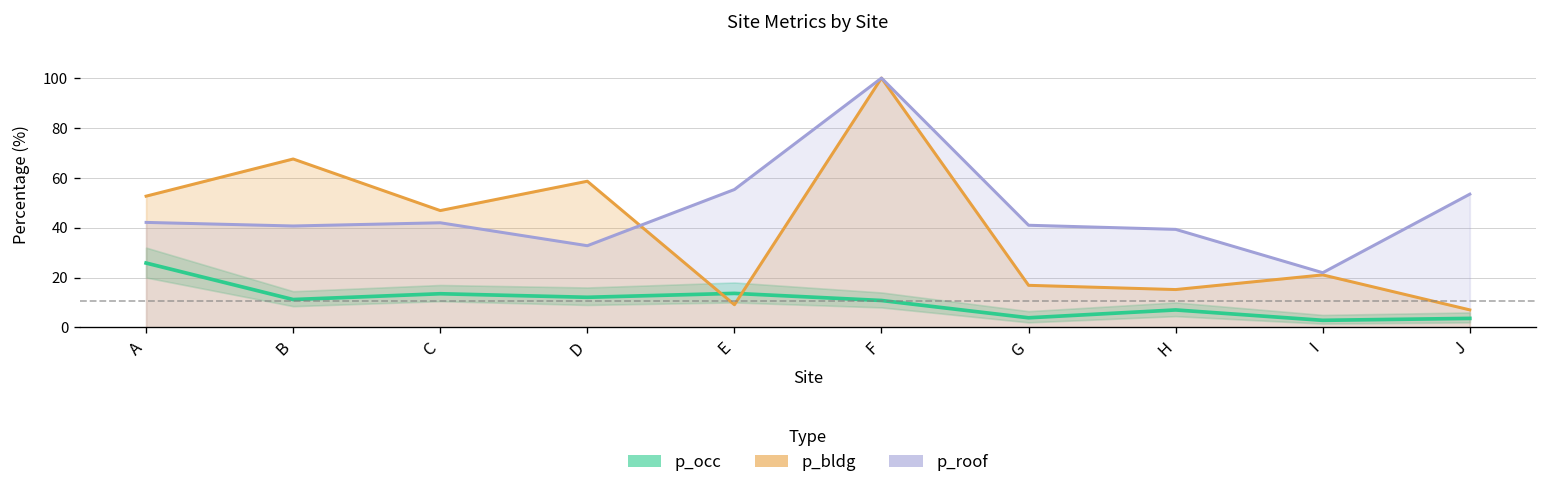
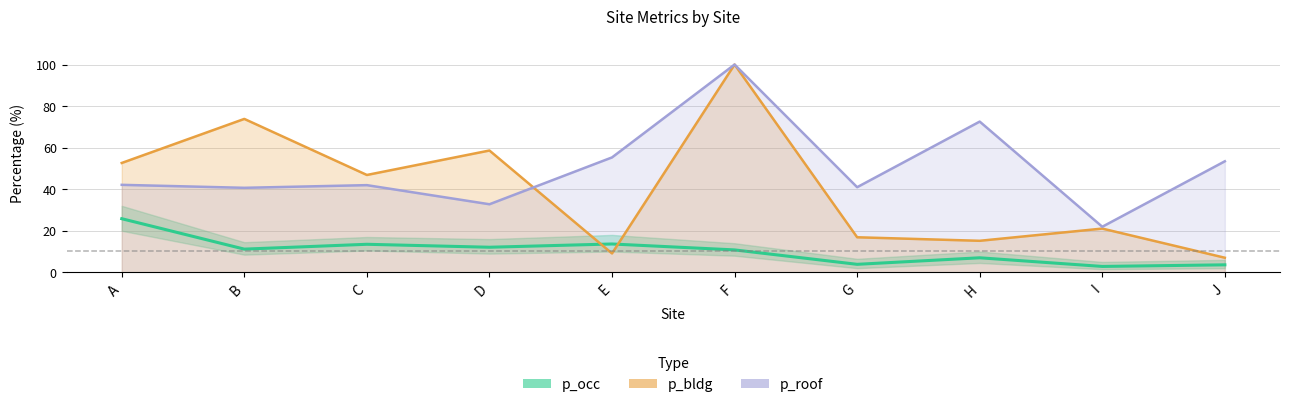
p_bldg, B: 68 -> 74
p_roof, H: 39 -> 73
